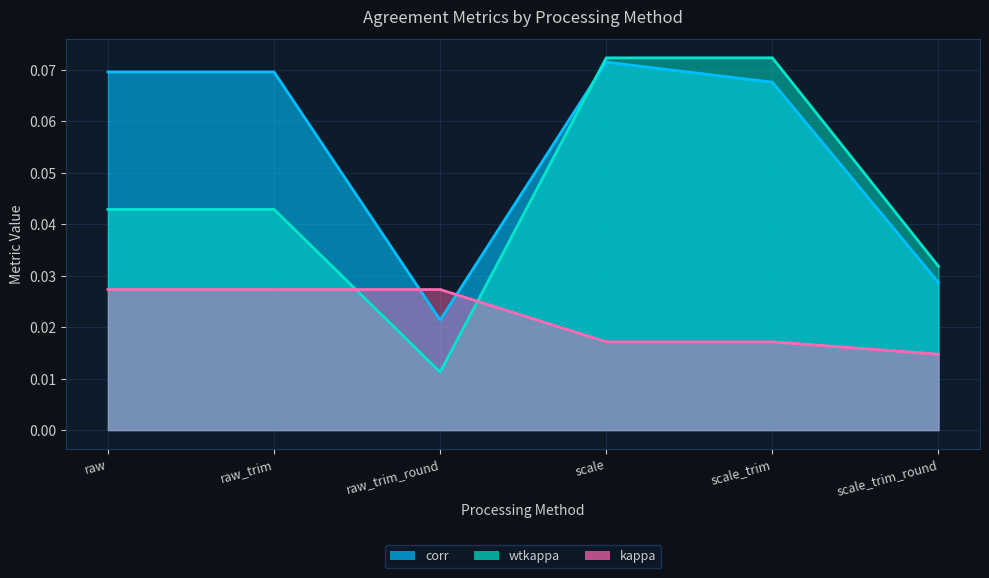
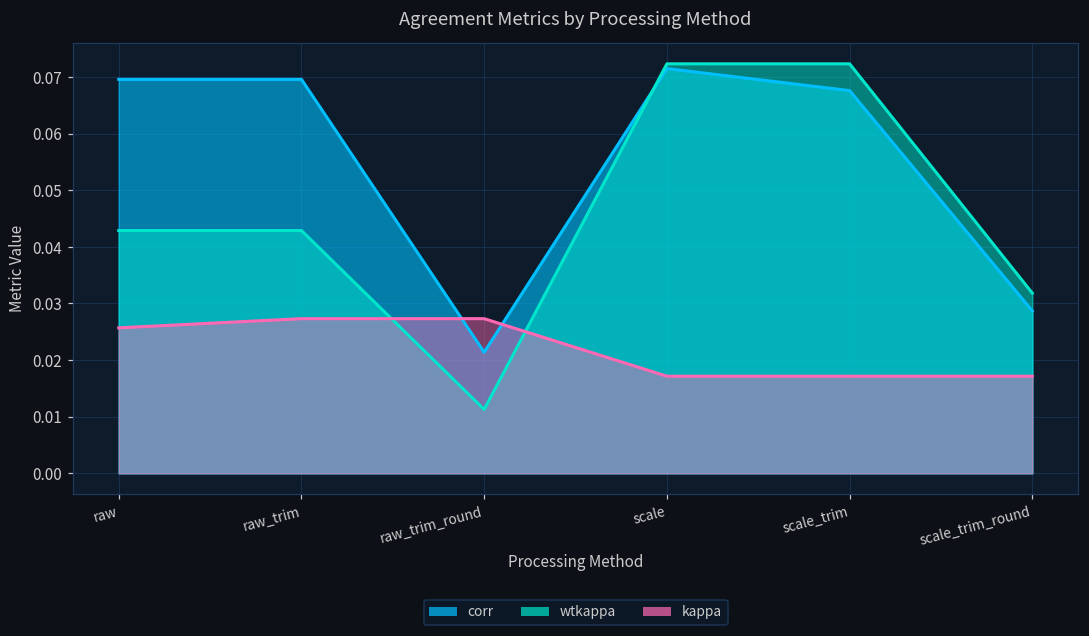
kappa, raw: 0.027 -> 0.026
kappa, scale_trim_round: 0.015 -> 0.017
